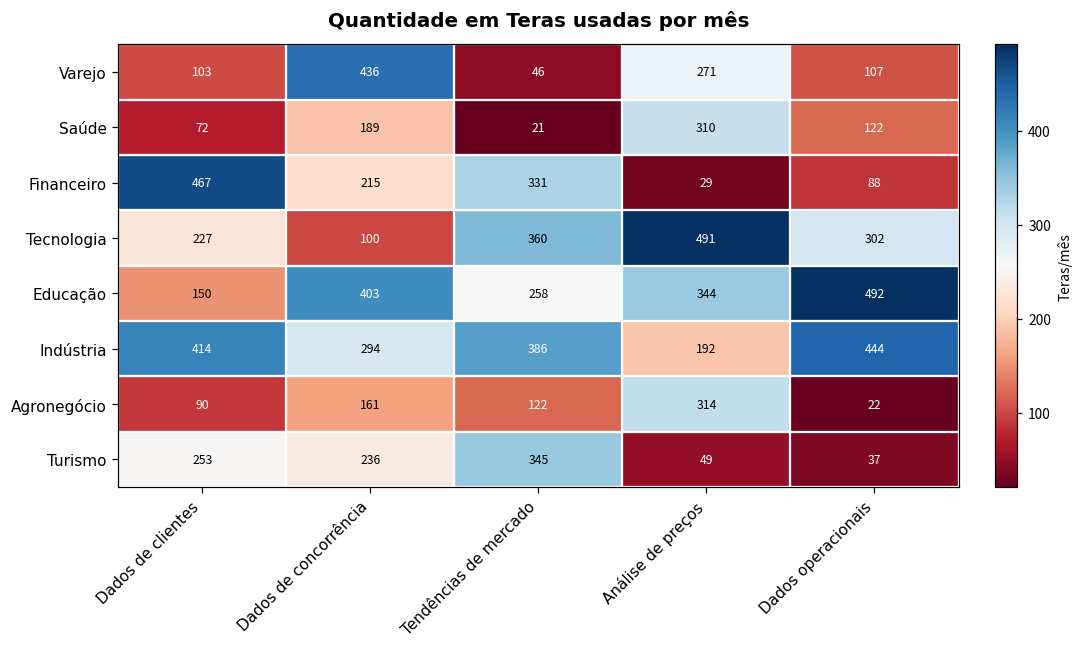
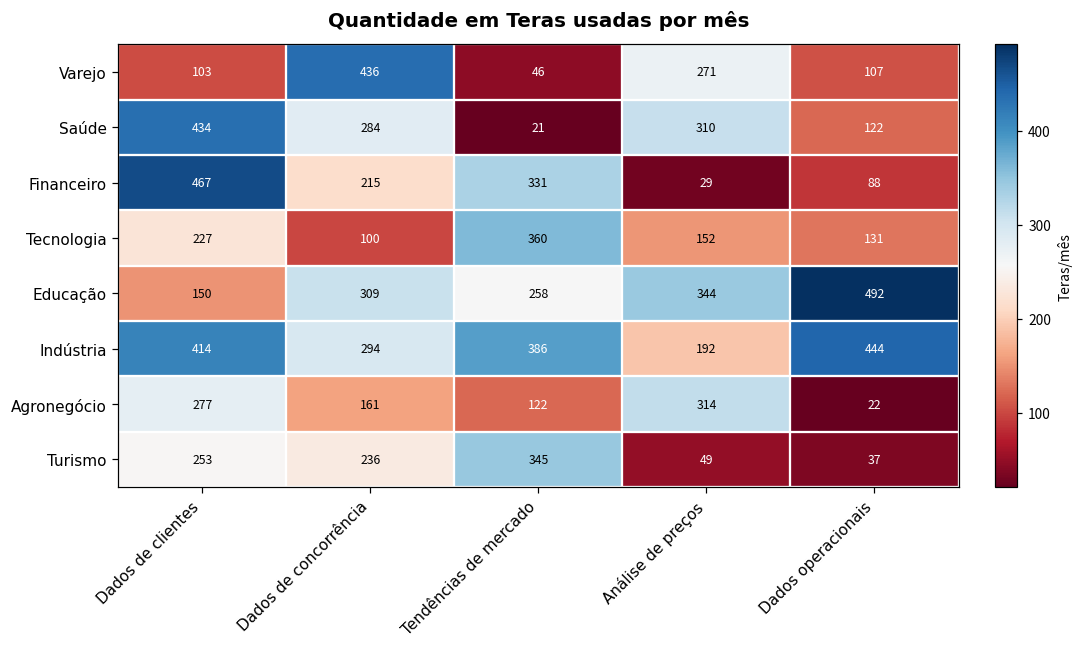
Saúde, Dados de clientes: 72 -> 434
Saúde, Dados de concorrência: 189 -> 284
Tecnologia, Análise de preços: 491 -> 152
Tecnologia, Dados operacionais: 302 -> 131
Educação, Dados de concorrência: 403 -> 309
Agronegócio, Dados de clientes: 90 -> 277
